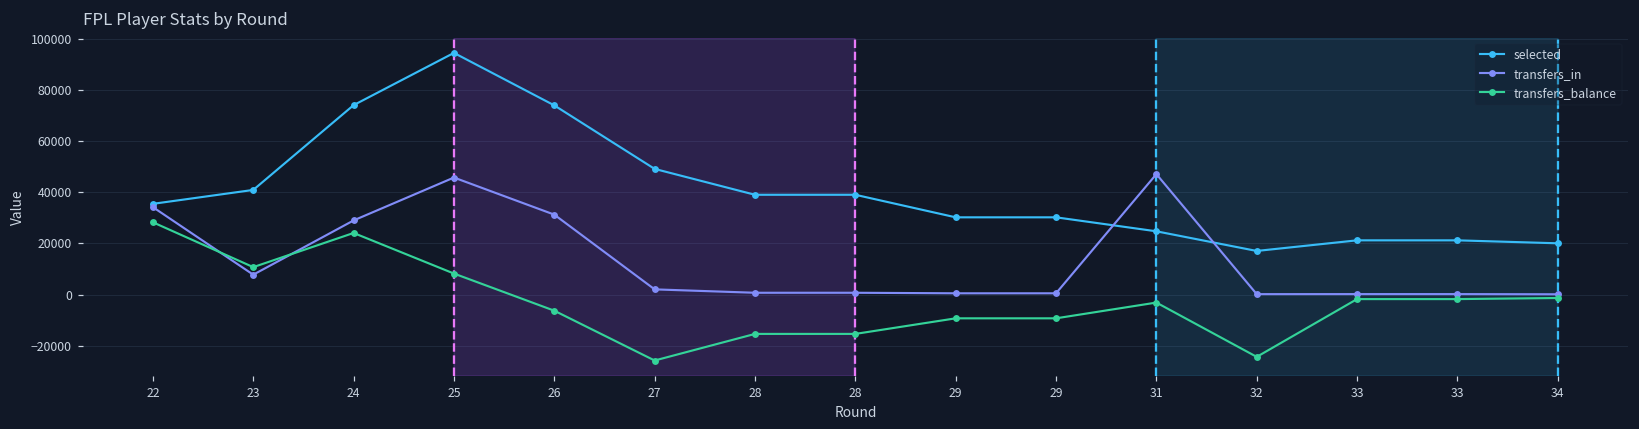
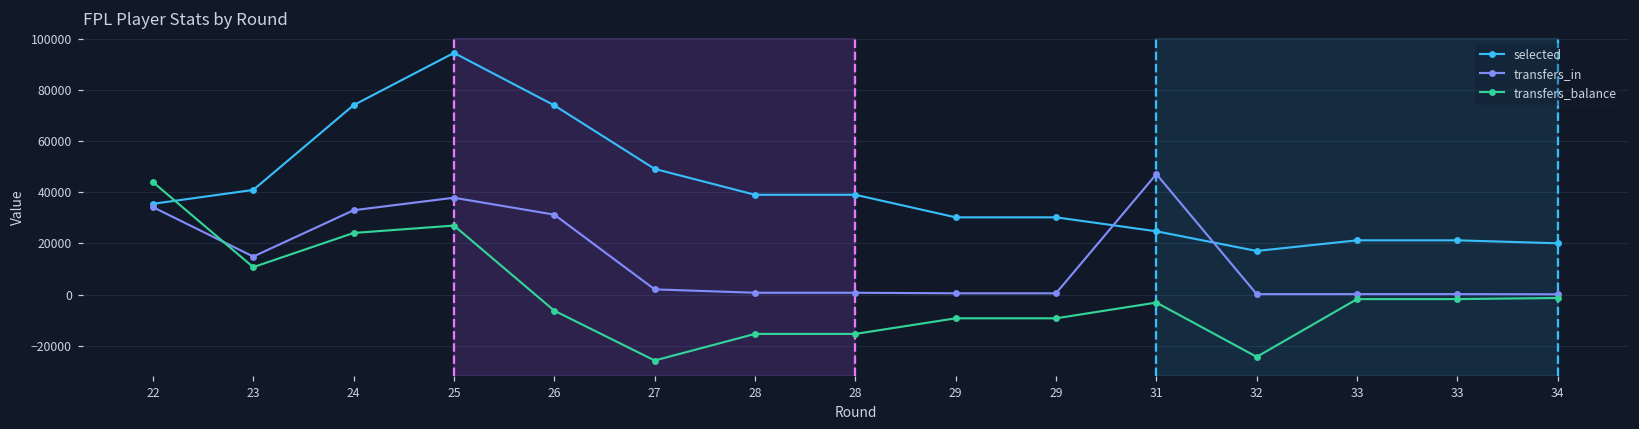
transfers_balance, 22: 28000 -> 44000
transfers_in, 23: 8000 -> 15000
transfers_in, 24: 29000 -> 33000
transfers_in, 25: 46000 -> 38000
transfers_balance, 25: 8000 -> 27000
